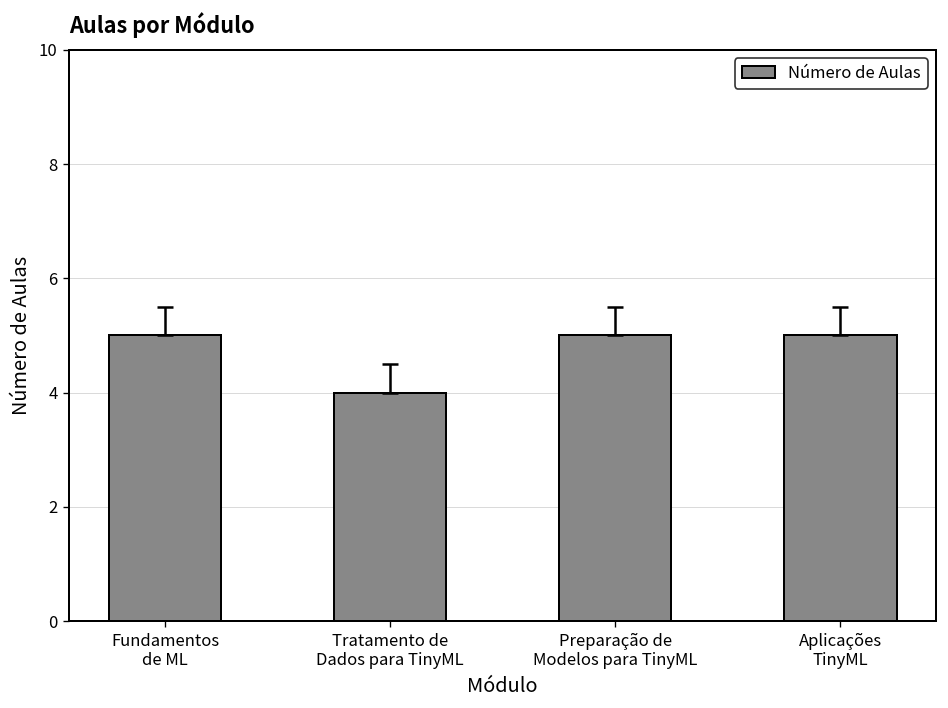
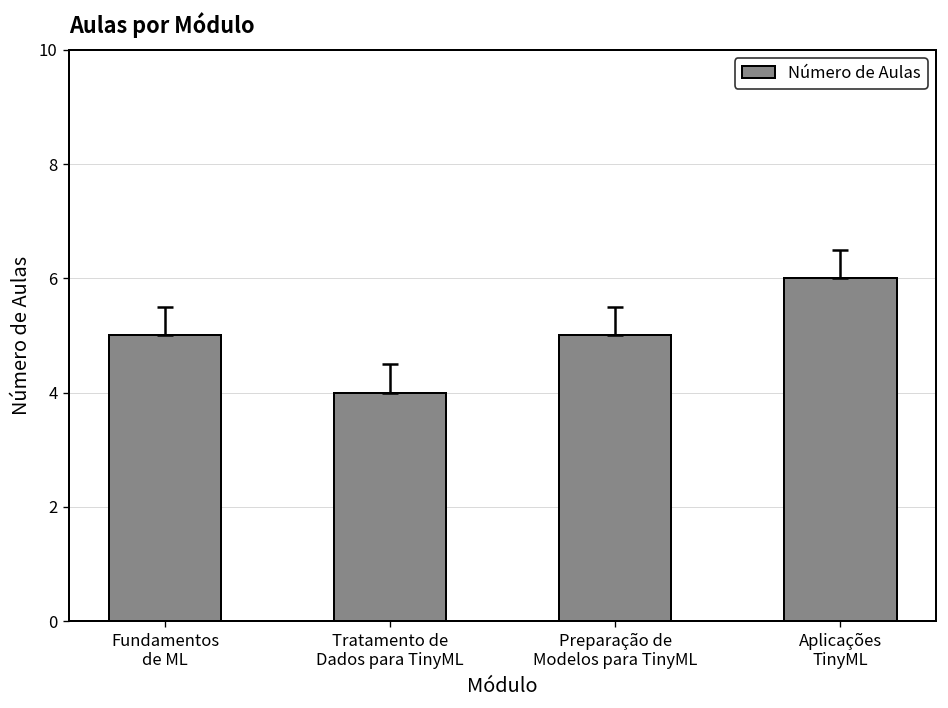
Número de Aulas, Aplicações TinyML: 5 -> 6
